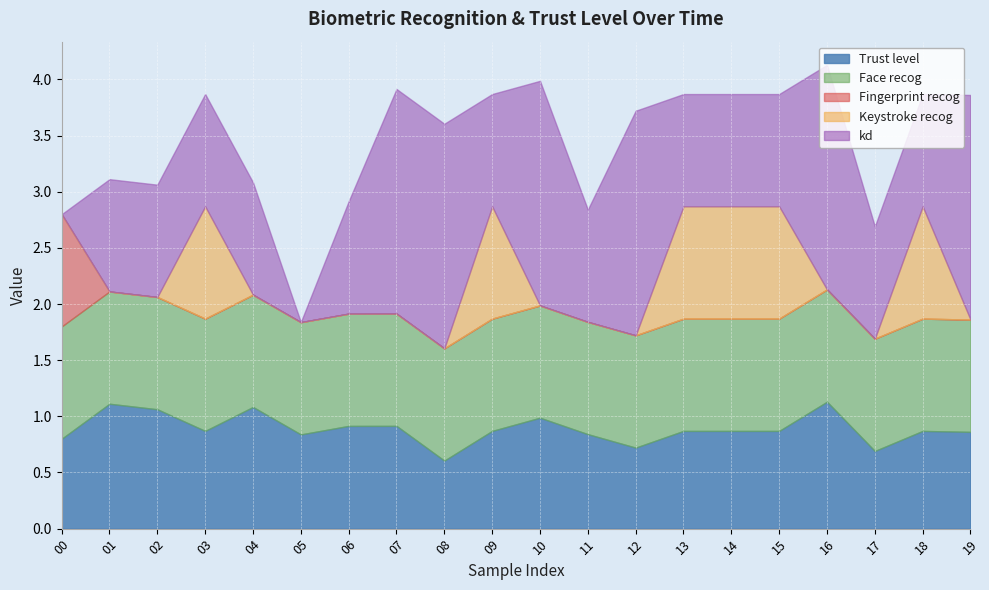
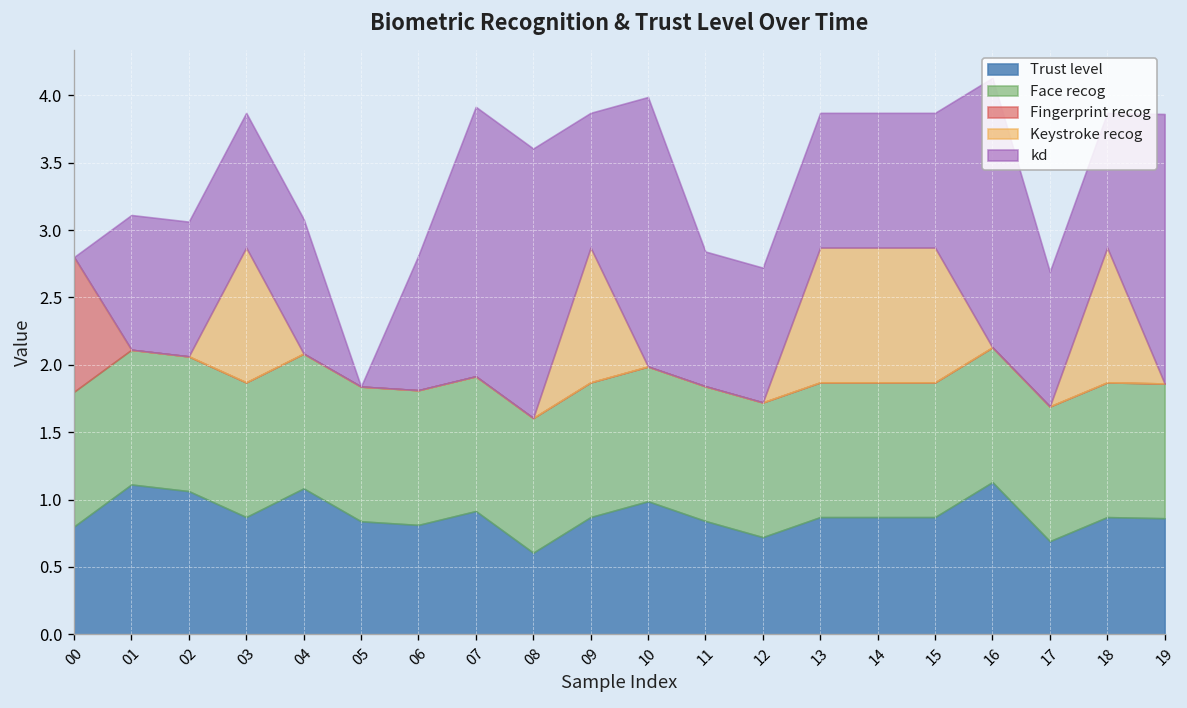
Trust level, 06: 0.91 -> 0.81
kd, 12: 2 -> 1
